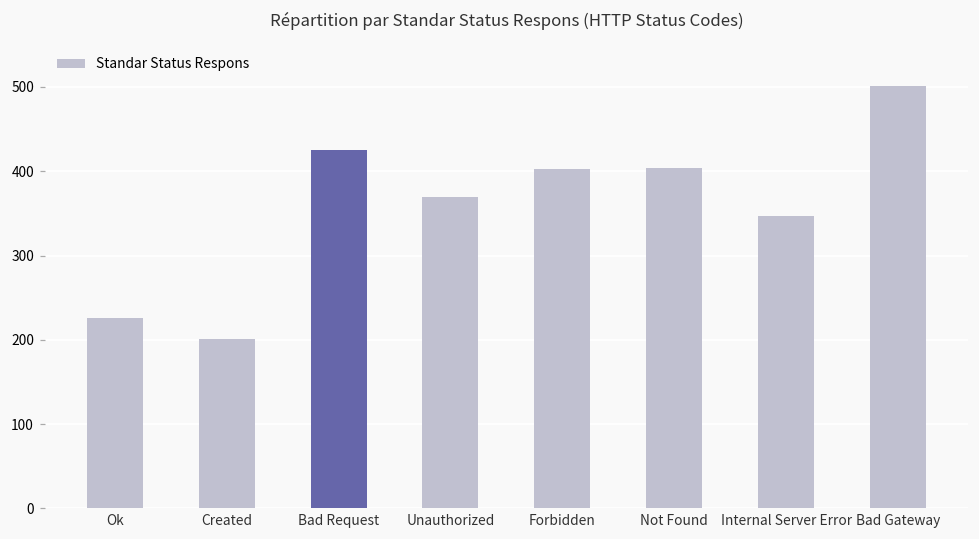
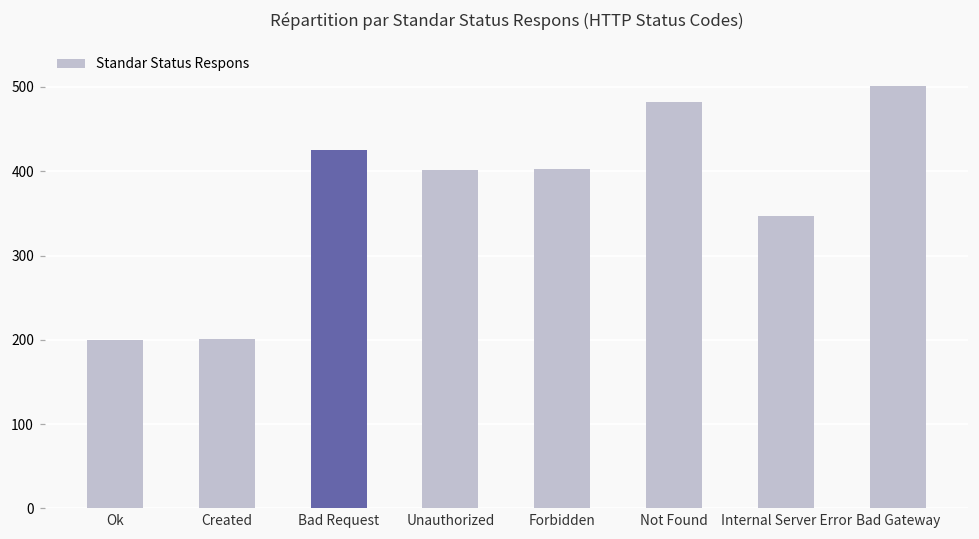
Ok: 230 -> 200
Unauthorized: 370 -> 400
Not Found: 400 -> 480
